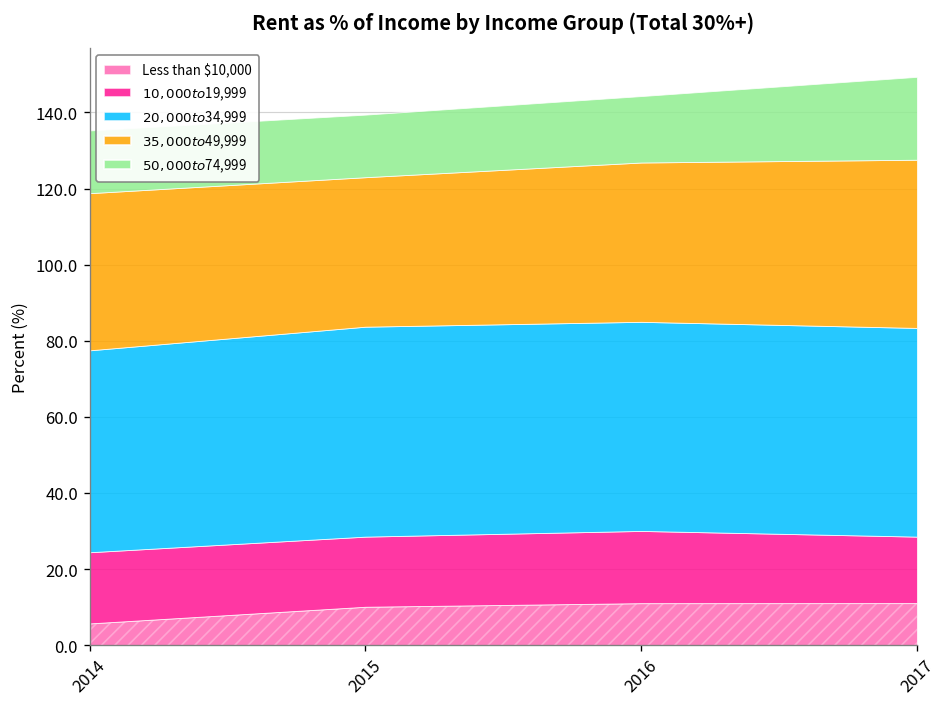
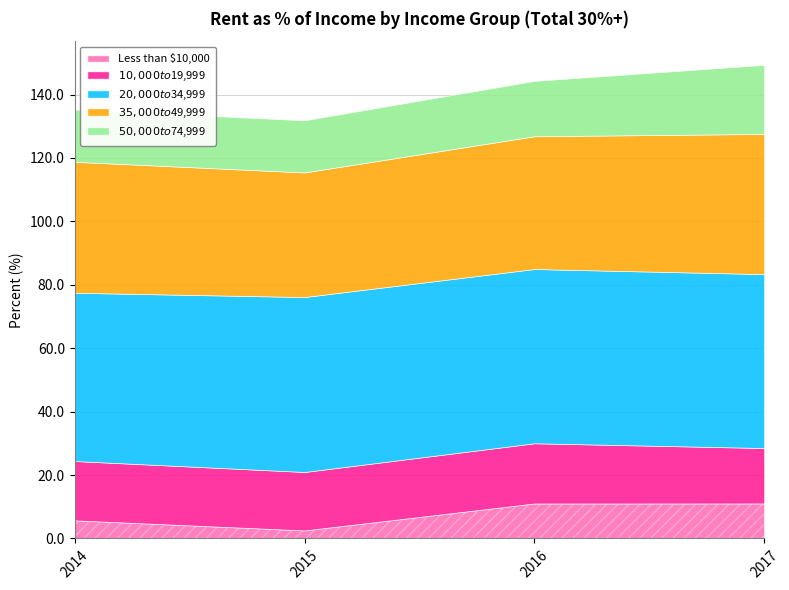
Less than $10,000, 2015: 10 -> 3
